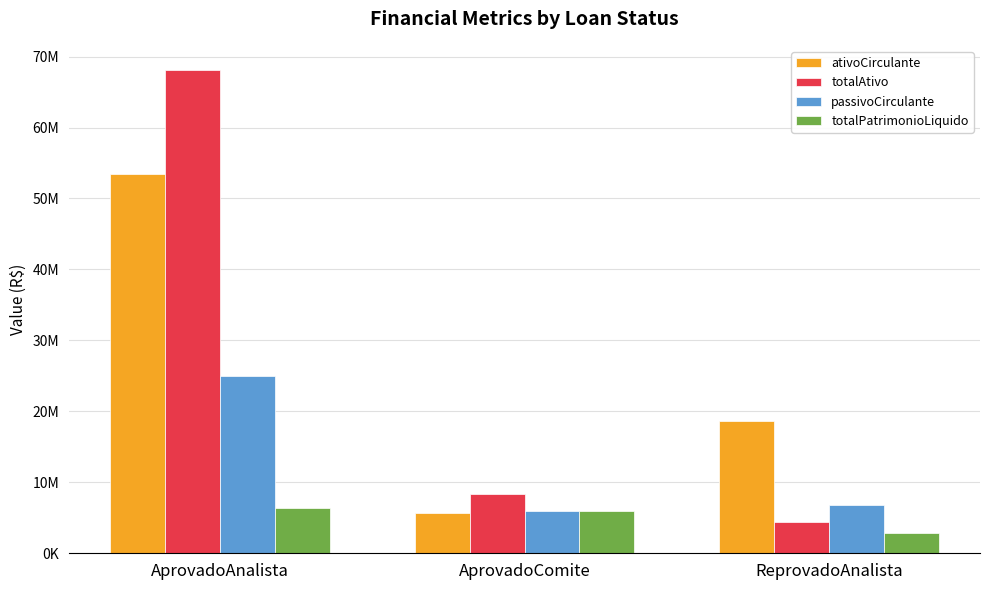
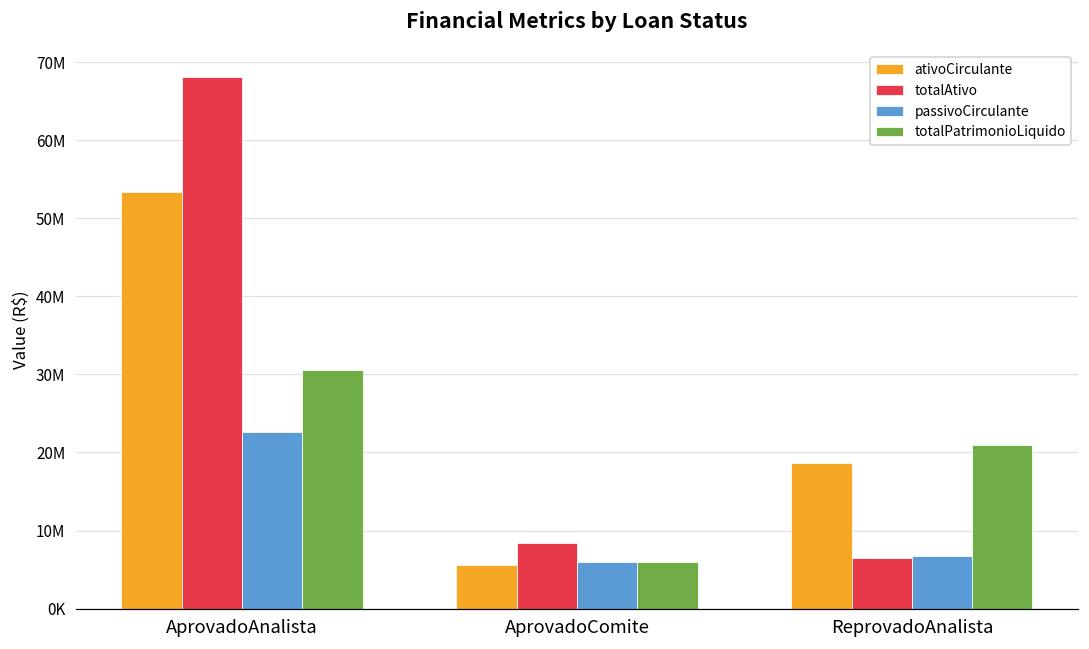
passivoCirculante, AprovadoAnalista: 25000000 -> 23000000
totalPatrimonioLiquido, AprovadoAnalista: 6000000 -> 31000000
totalAtivo, ReprovadoAnalista: 4000000 -> 6000000
totalPatrimonioLiquido, ReprovadoAnalista: 3000000 -> 21000000
